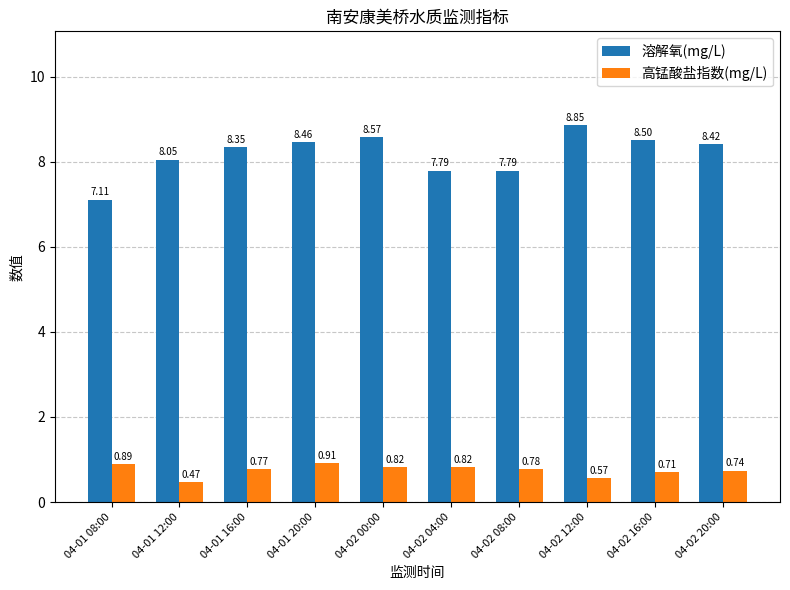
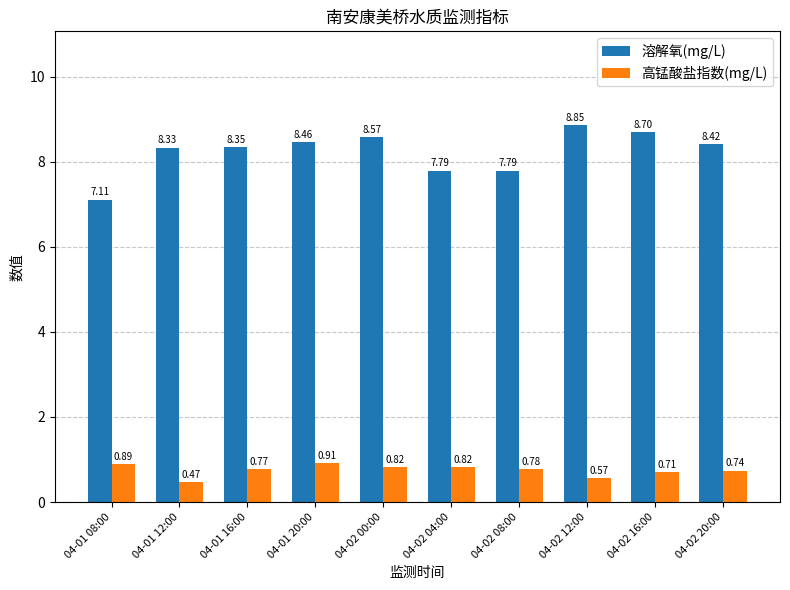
溶解氧(mg/L), 04-01 12:00: 8.05 -> 8.33
溶解氧(mg/L), 04-02 16:00: 8.50 -> 8.70
